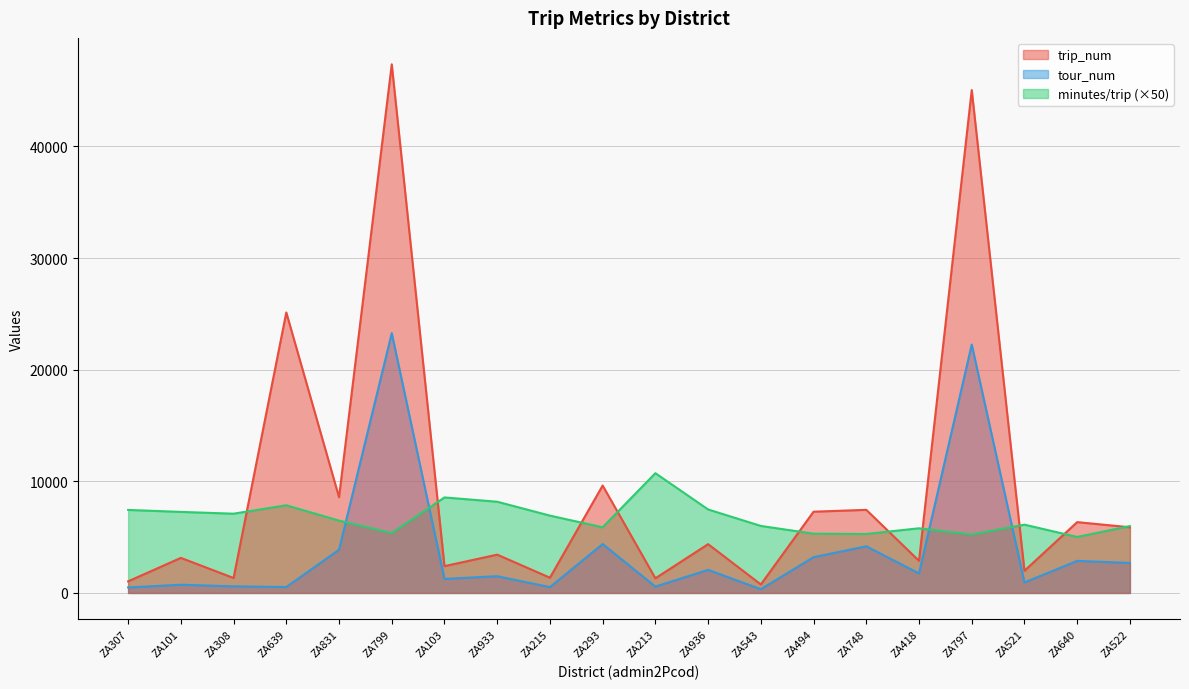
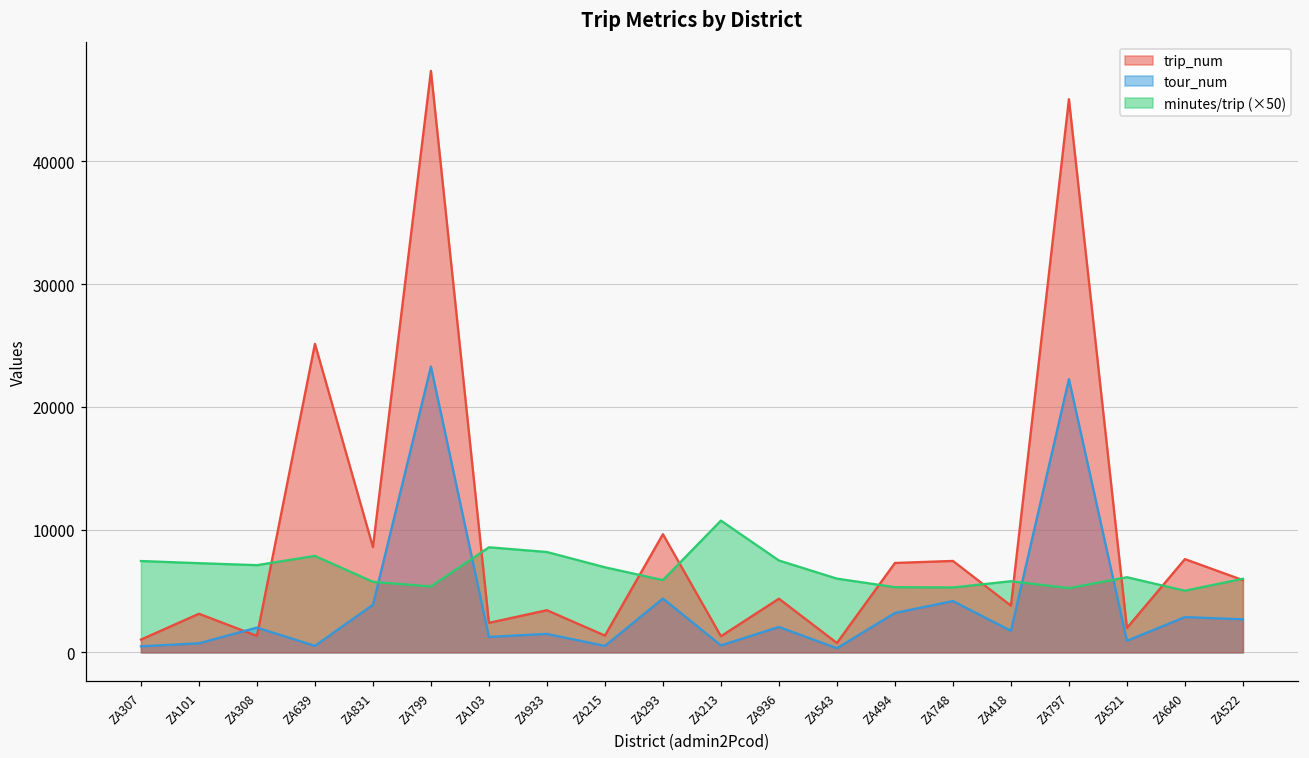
tour_num, ZA308: 600 -> 2000
minutes/trip (×50), ZA831: 6500 -> 5700
trip_num, ZA418: 2900 -> 3800
trip_num, ZA640: 6300 -> 7600
